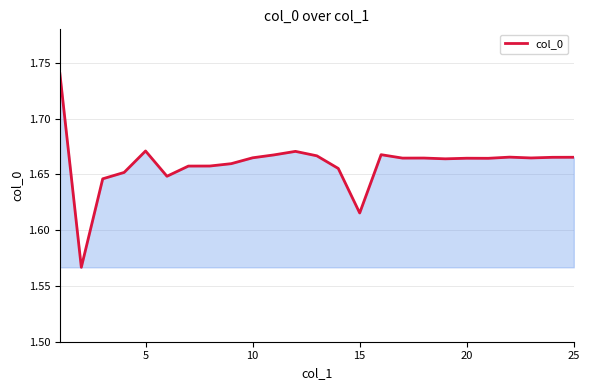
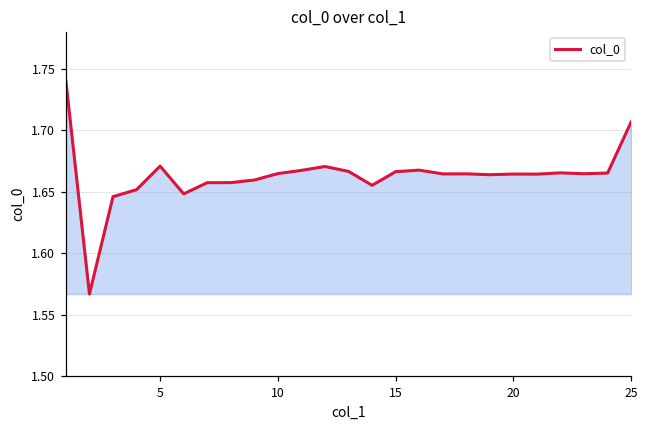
15: 1.615 -> 1.666
25: 1.665 -> 1.707
